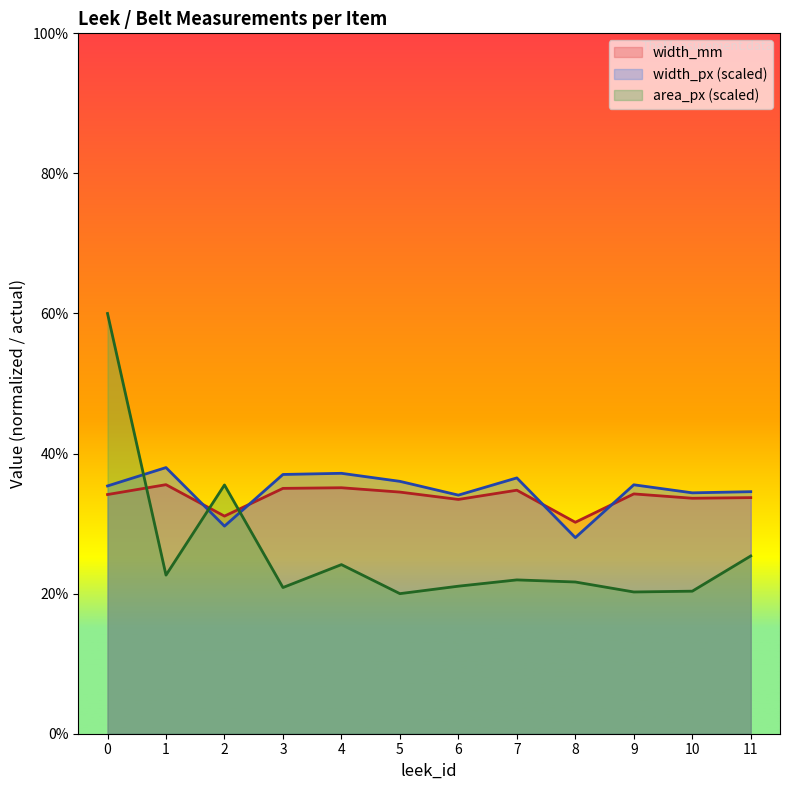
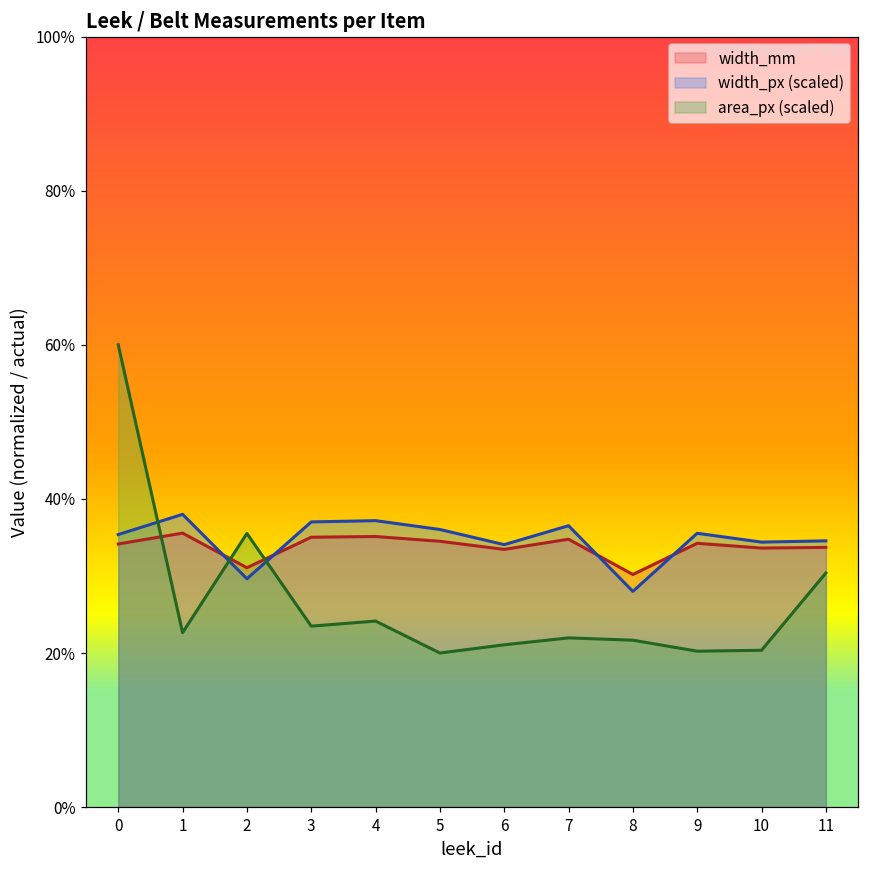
area_px (scaled), 3: 21% -> 23%
area_px (scaled), 11: 25% -> 30%
